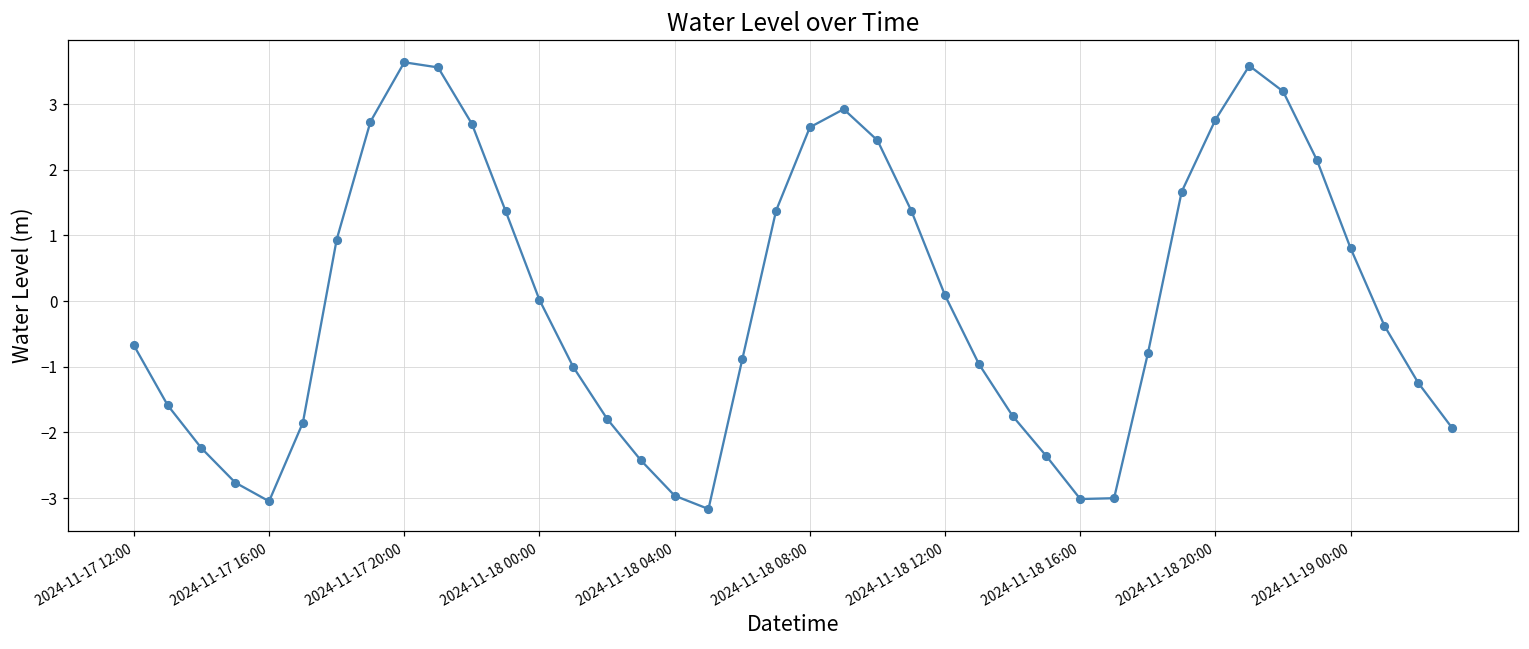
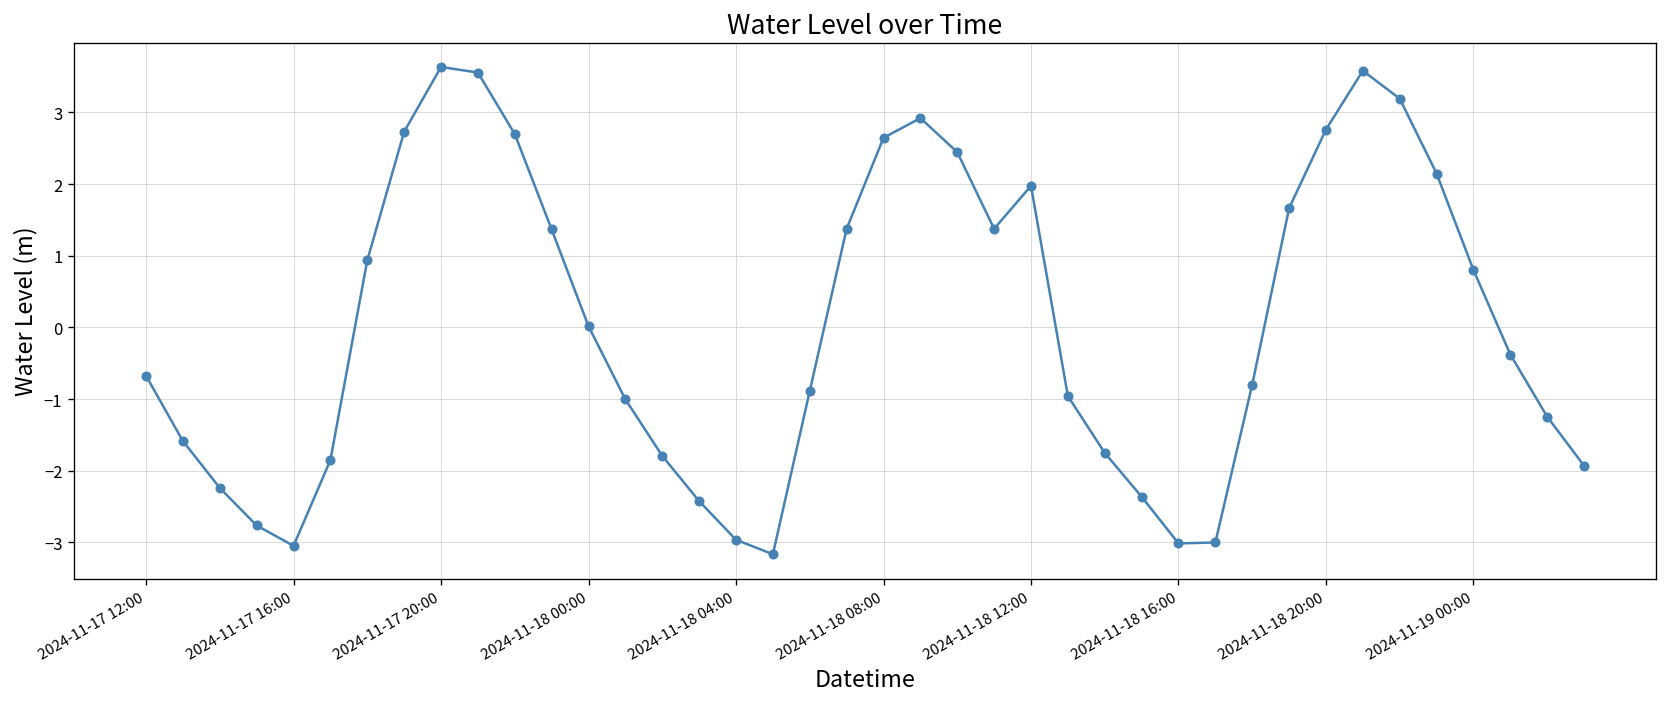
2024-11-18 12:00: 0.1 -> 2.0
